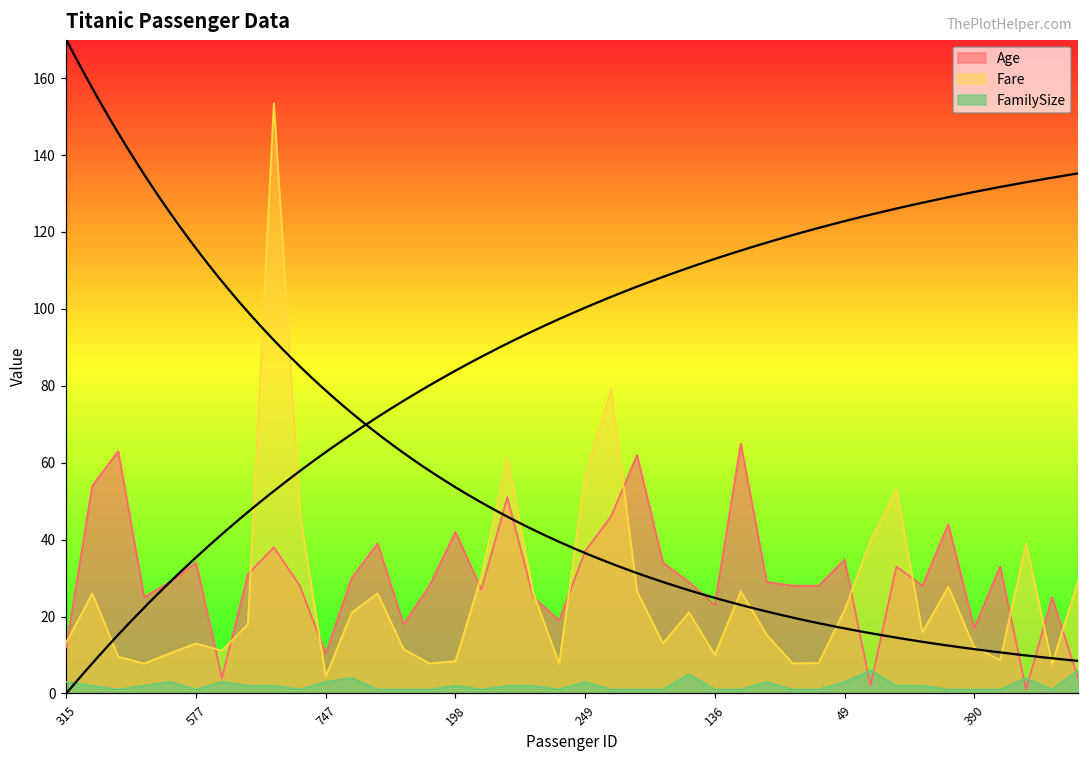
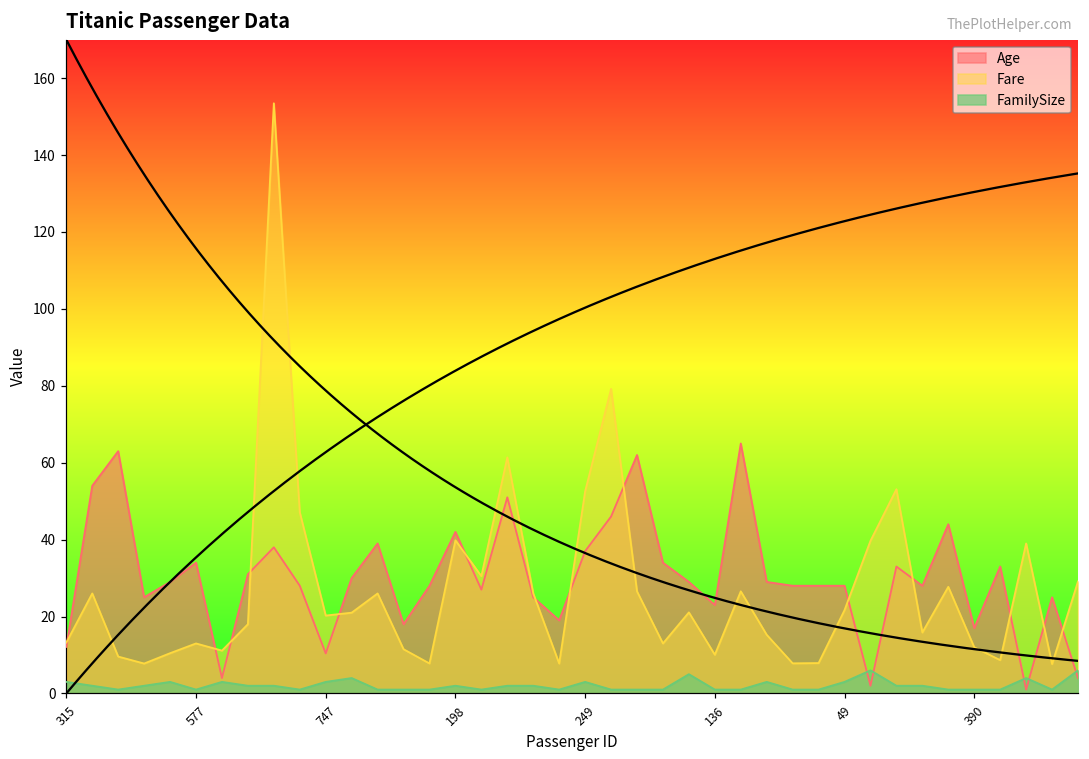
Fare, 747: 4 -> 20
Fare, 198: 8 -> 40
Fare, 249: 57 -> 53
Age, 49: 35 -> 28
